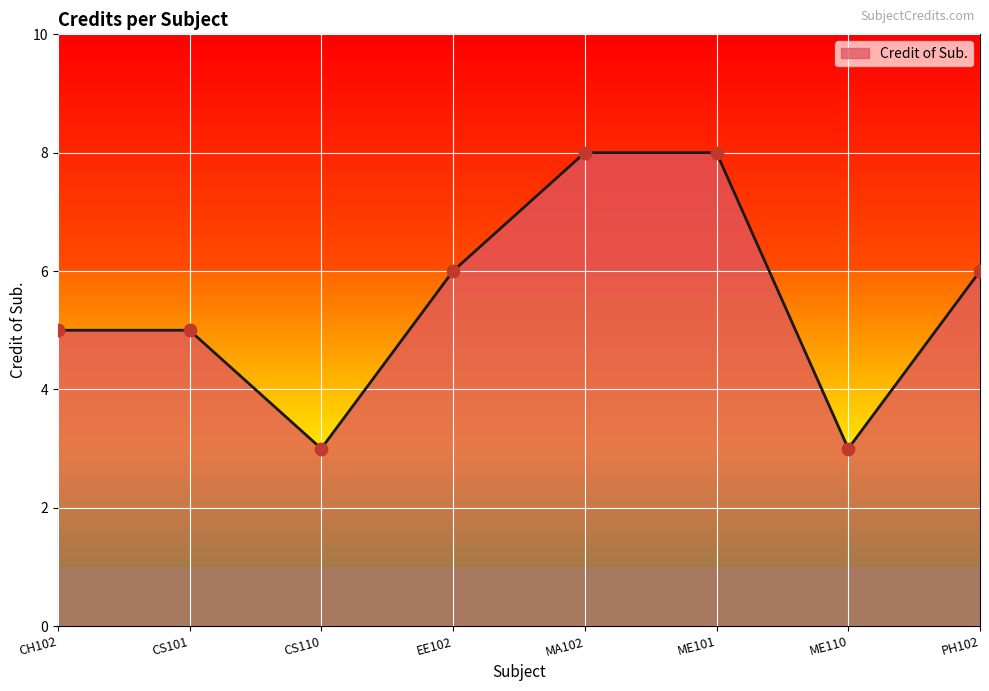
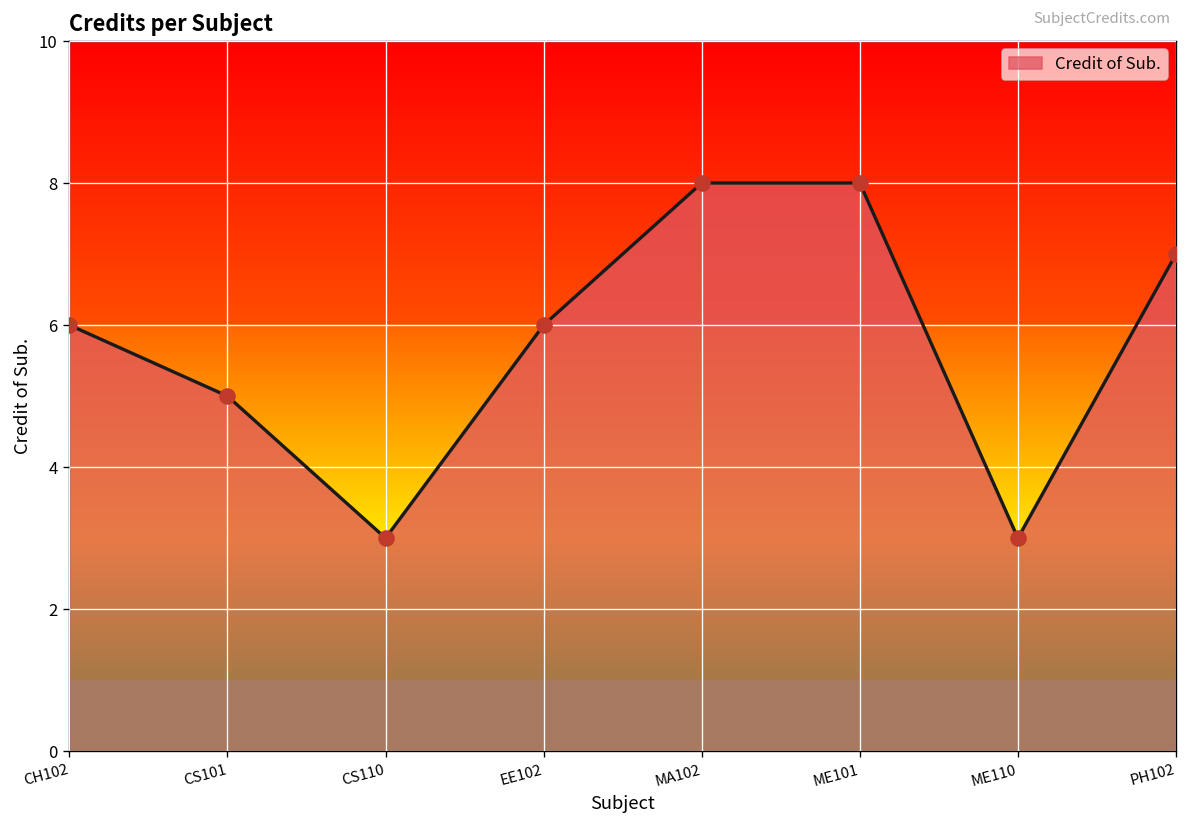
CH102: 5 -> 6
PH102: 6 -> 7
